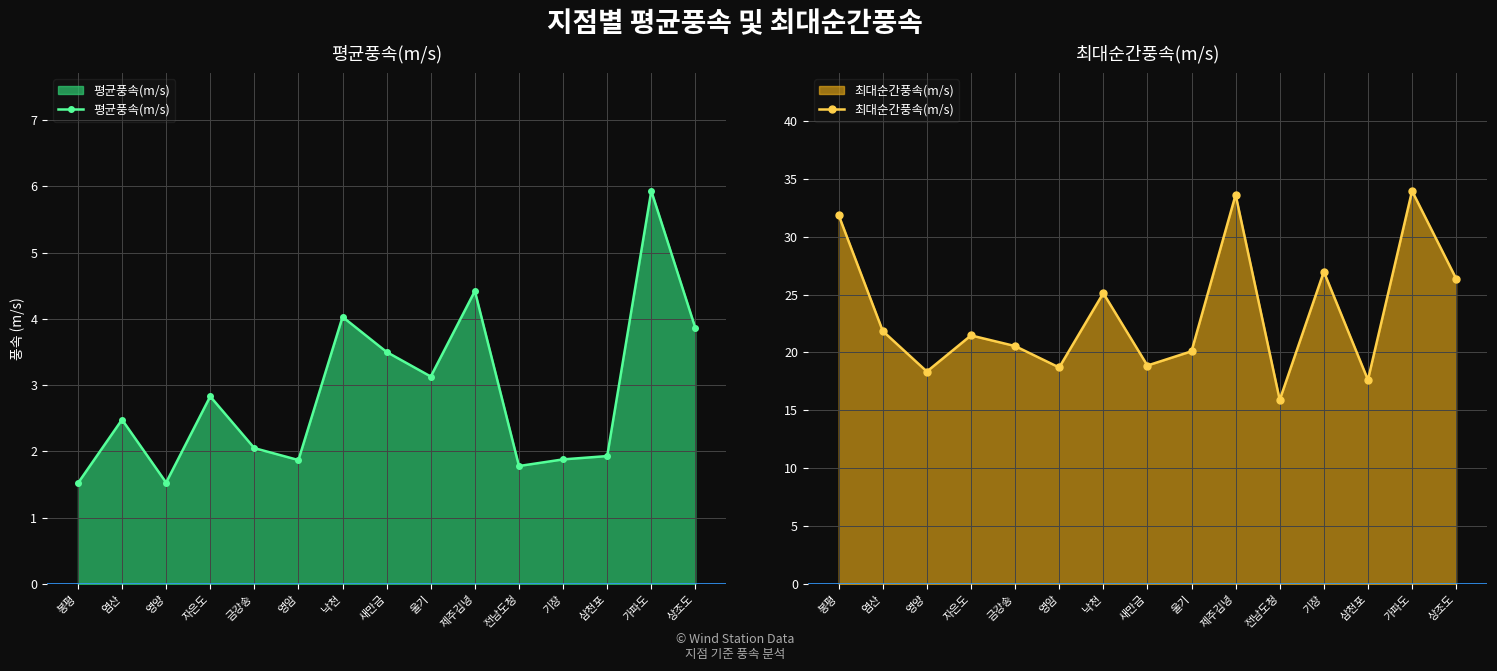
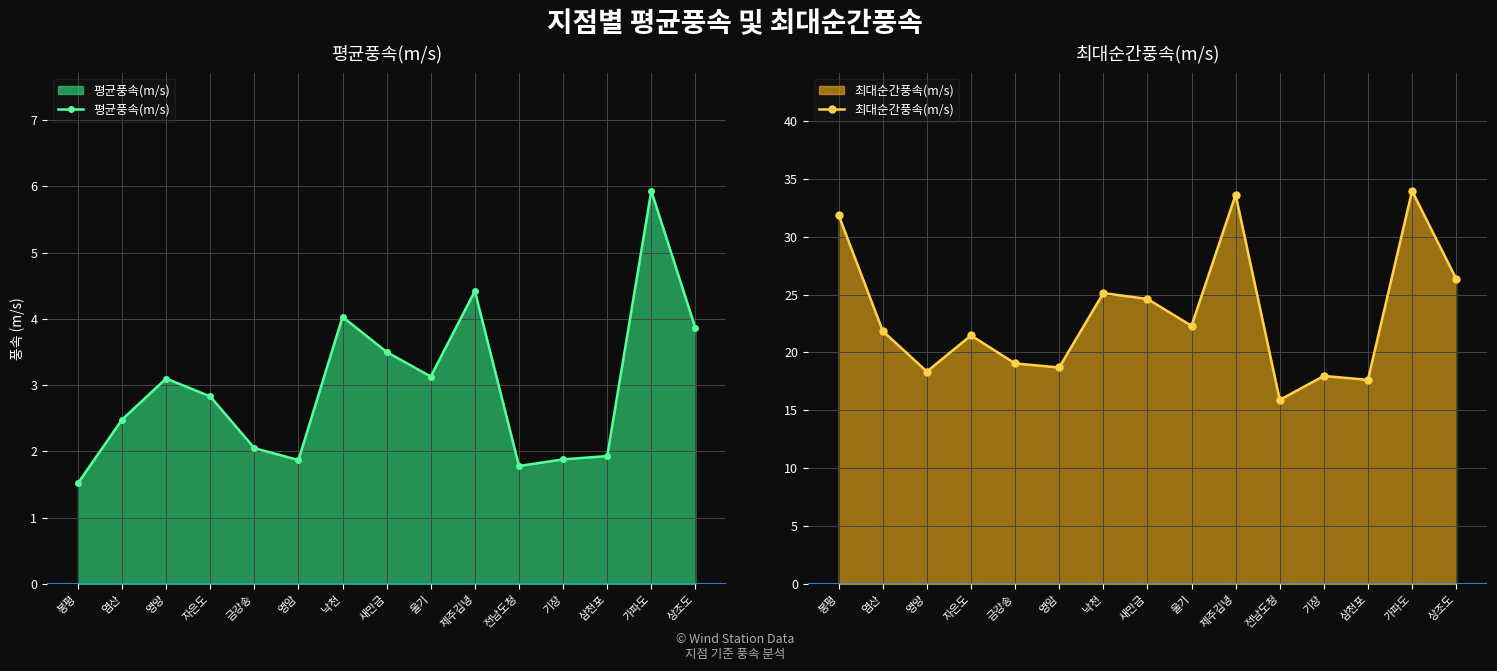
평균풍속(m/s), 영양: 1.5 -> 3.1
최대순간풍속(m/s), 금강송: 20.6 -> 19.1
최대순간풍속(m/s), 새만금: 18.9 -> 24.6
최대순간풍속(m/s), 울기: 20.1 -> 22.3
최대순간풍속(m/s), 기장: 27.0 -> 18.0
